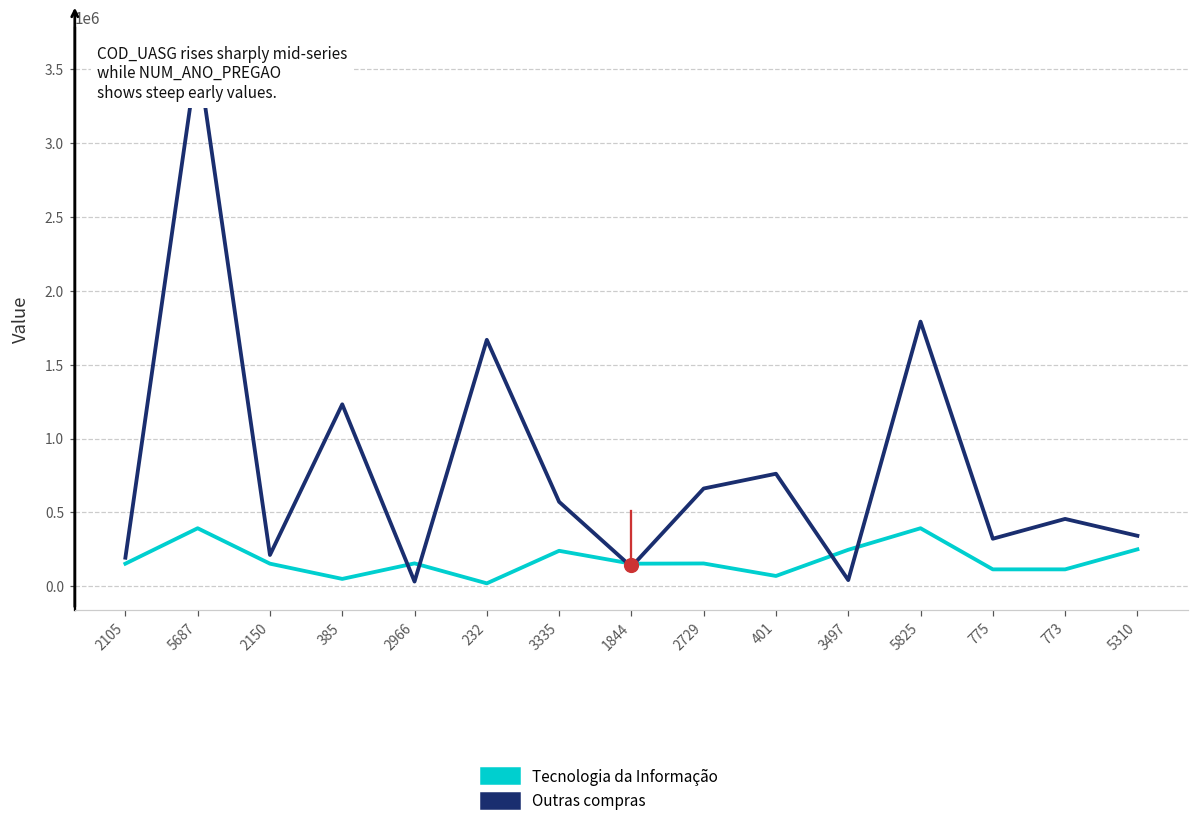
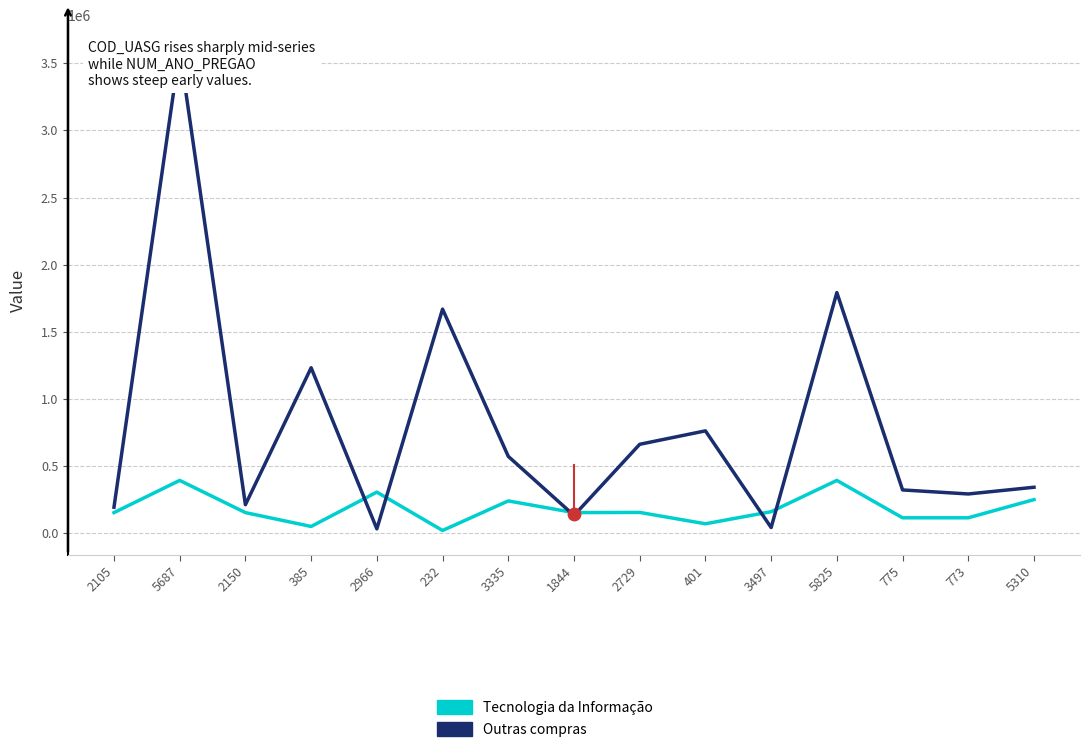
Tecnologia da Informação, 2966: 160000 -> 310000
Tecnologia da Informação, 3497: 250000 -> 160000
Outras compras, 773: 460000 -> 290000
